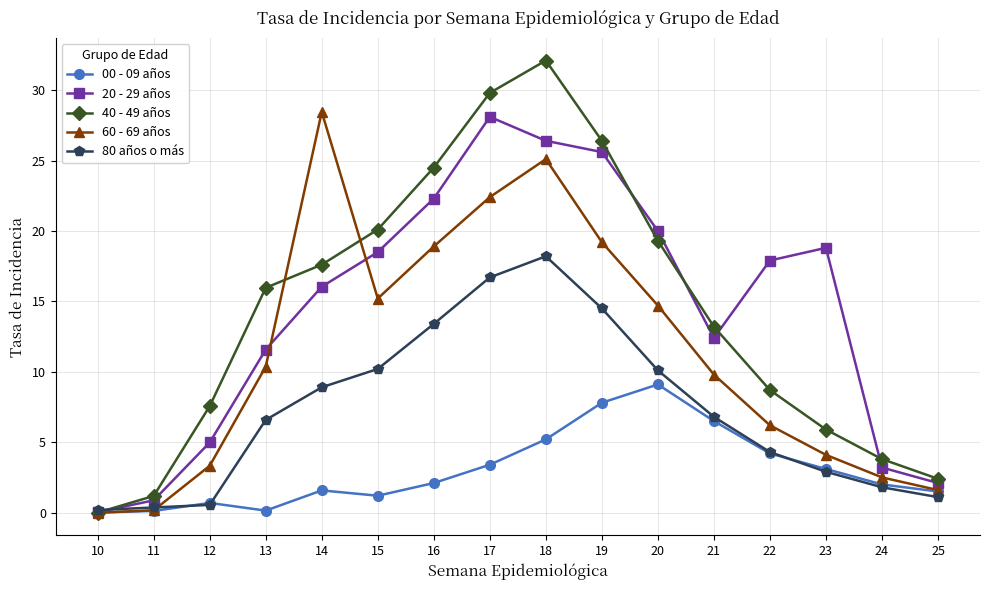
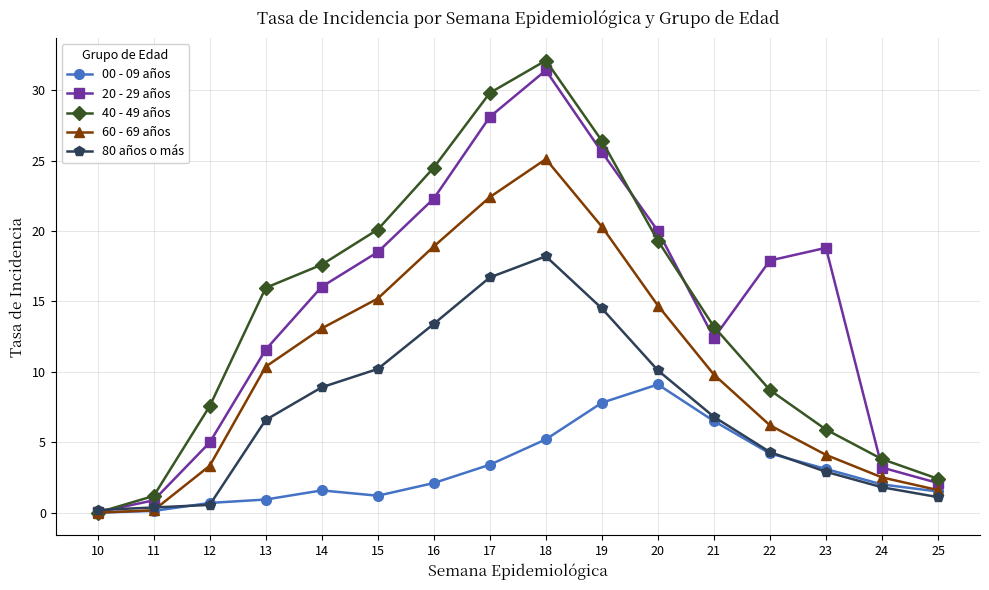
00 - 09 años, 13: 0.1 -> 0.9
60 - 69 años, 14: 28.5 -> 13.1
20 - 29 años, 18: 26.4 -> 31.4
60 - 69 años, 19: 19.2 -> 20.3
